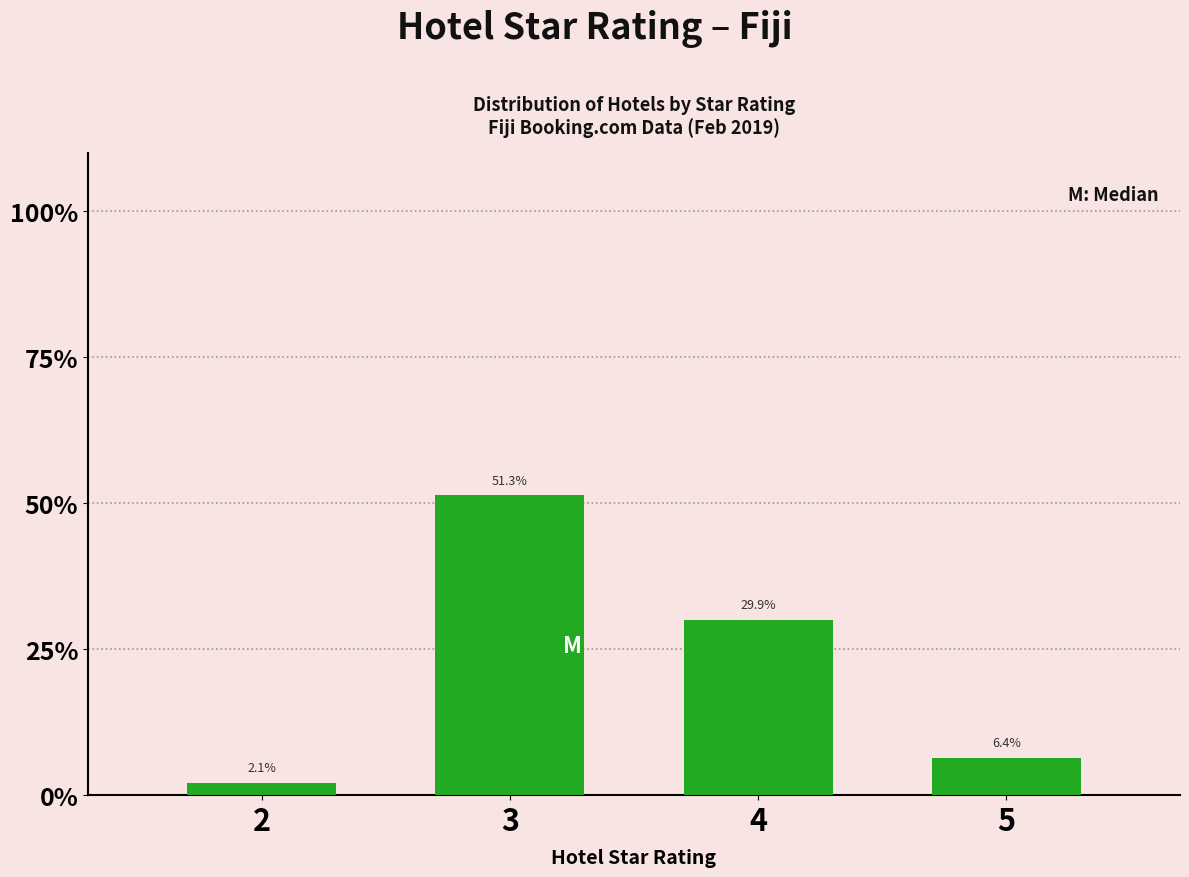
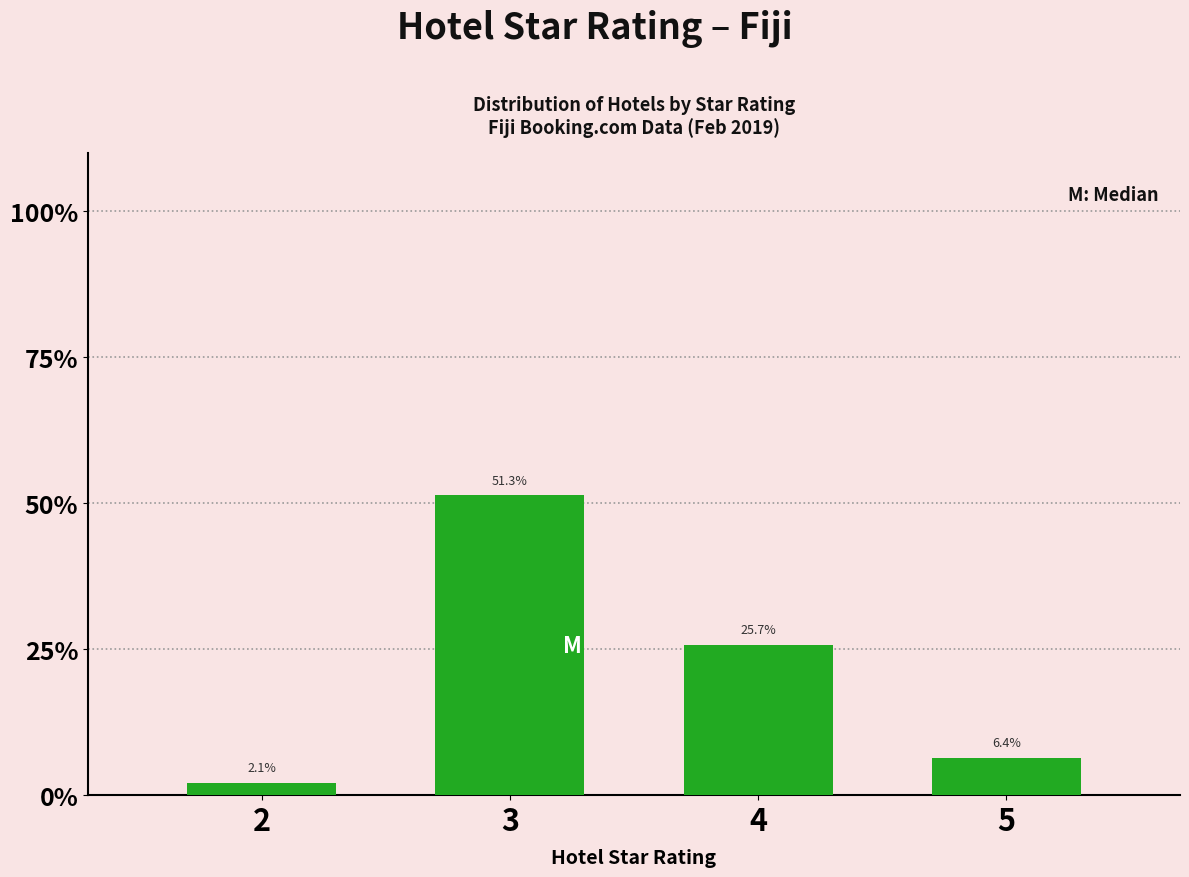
4: 29.9% -> 25.7%
